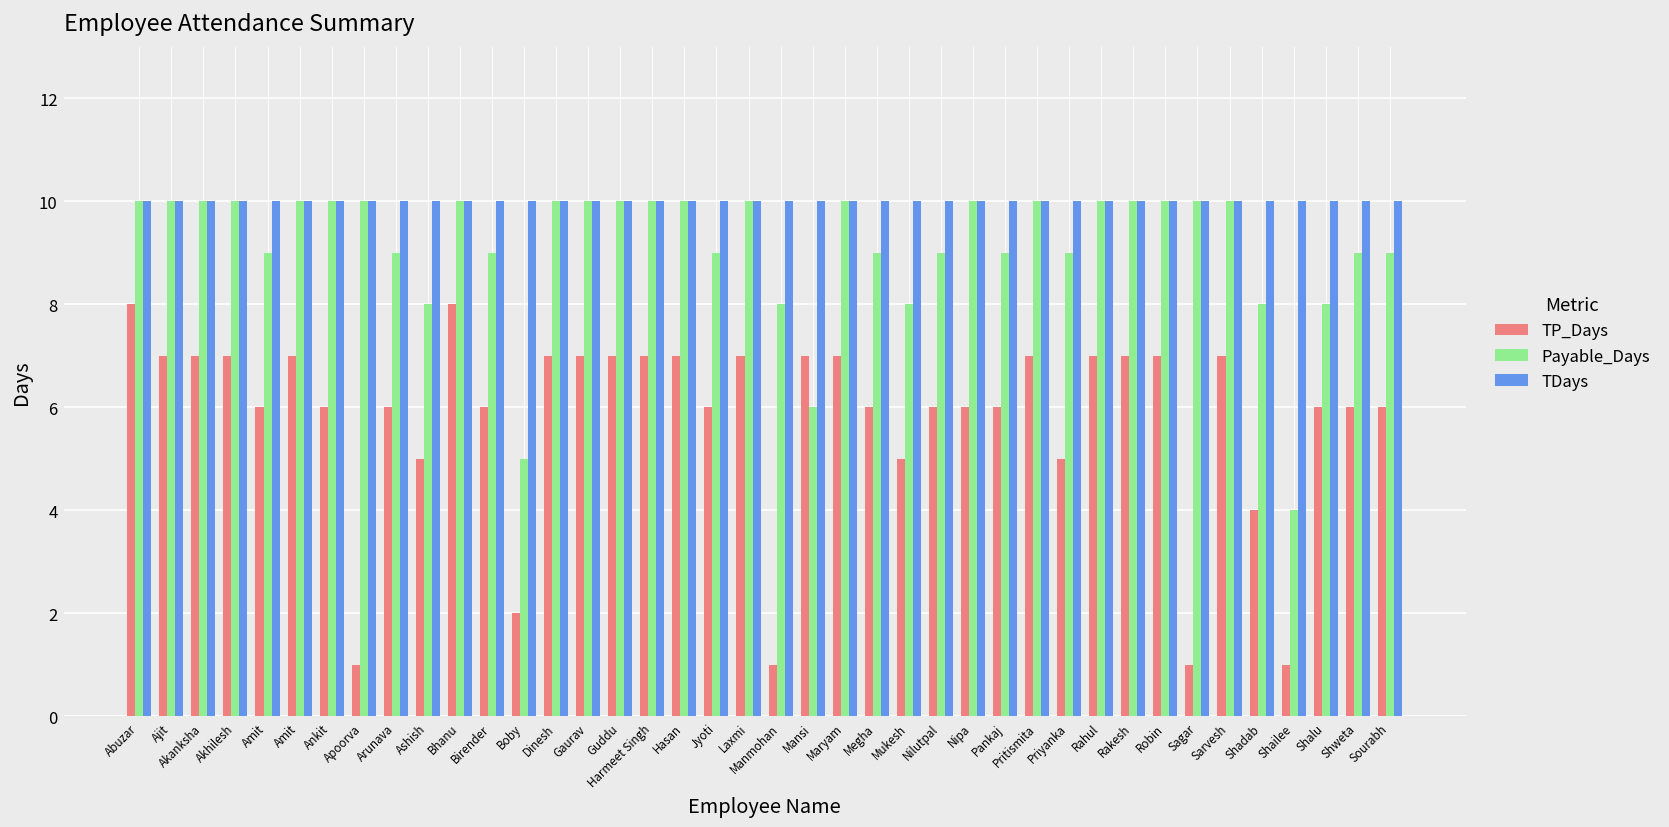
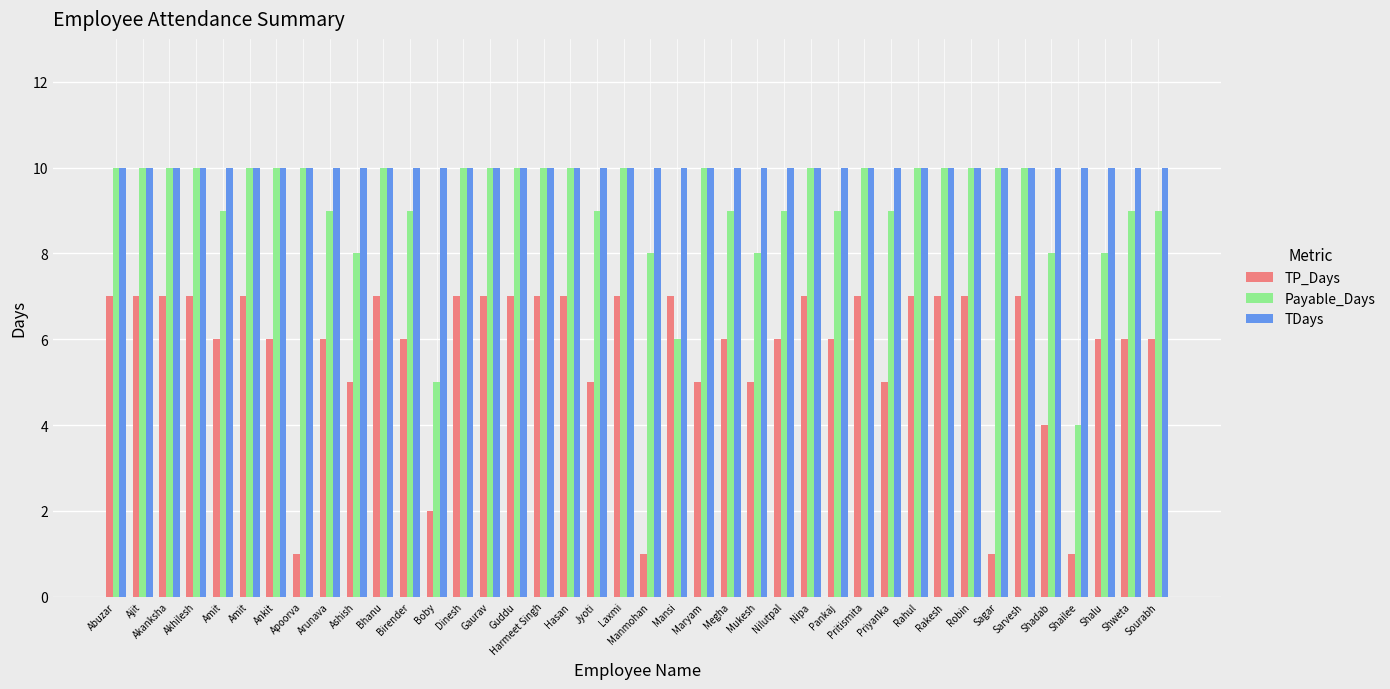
TP_Days, Abuzar: 8 -> 7
TP_Days, Bhanu: 8 -> 7
TP_Days, Jyoti: 6 -> 5
TP_Days, Maryam: 7 -> 5
TP_Days, Nipa: 6 -> 7
